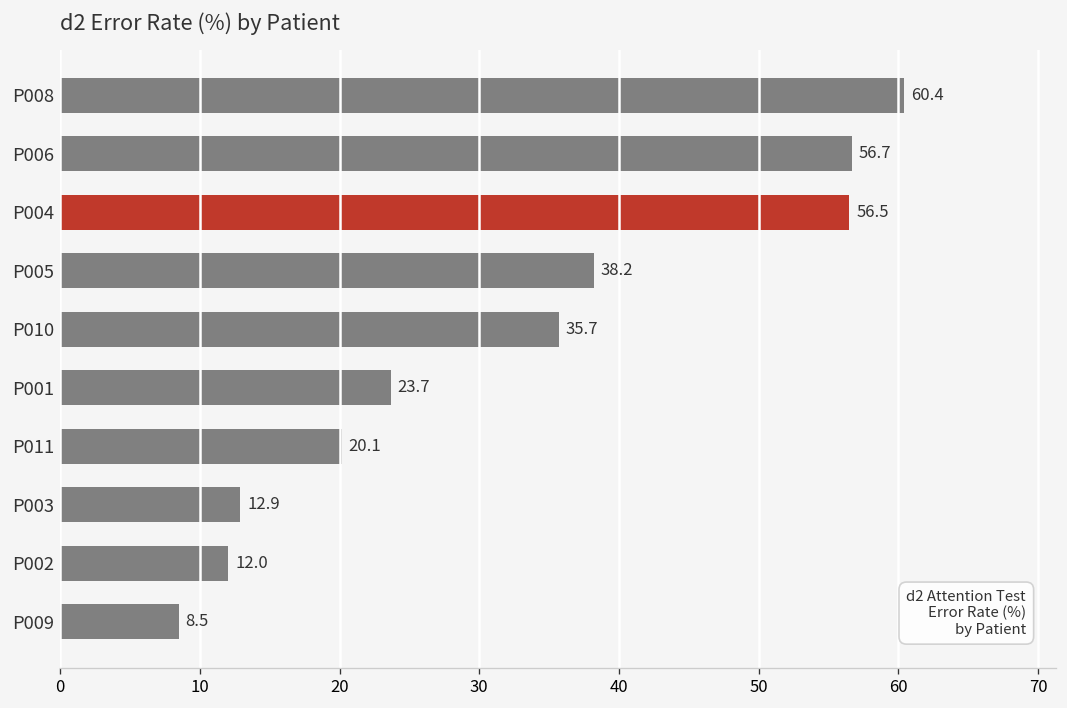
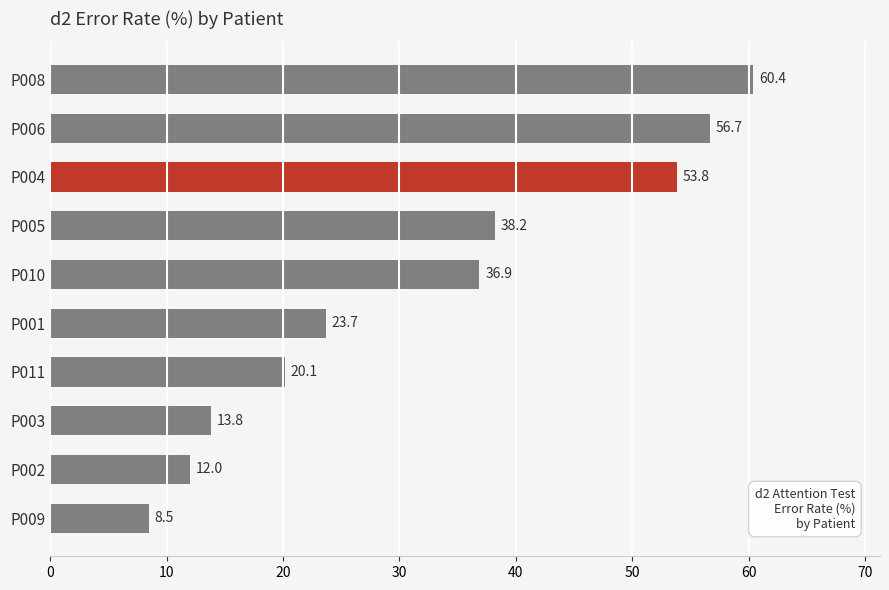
P004: 56.5 -> 53.8
P010: 35.7 -> 36.9
P003: 12.9 -> 13.8
